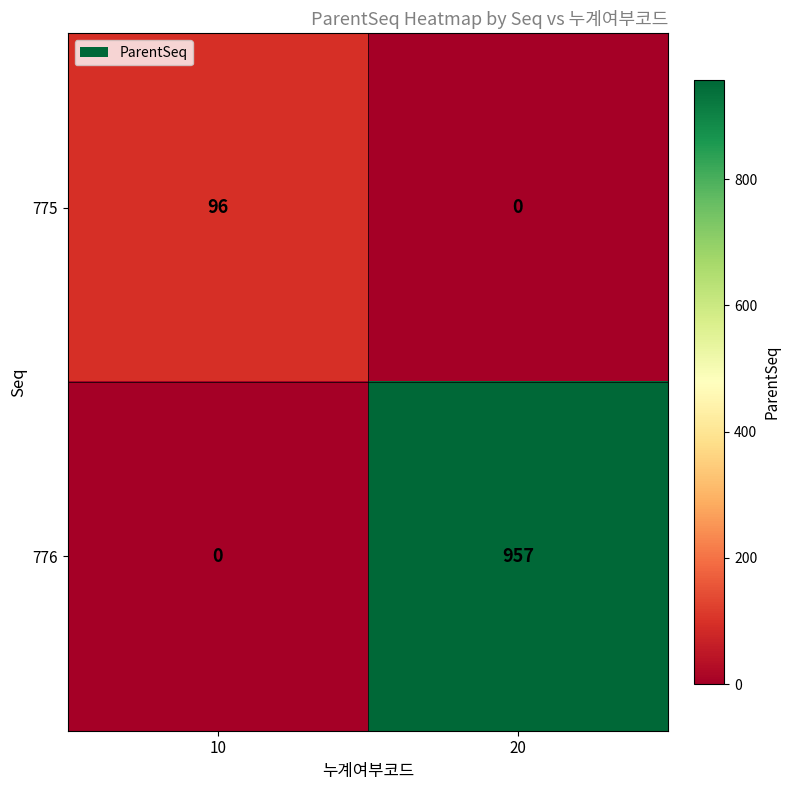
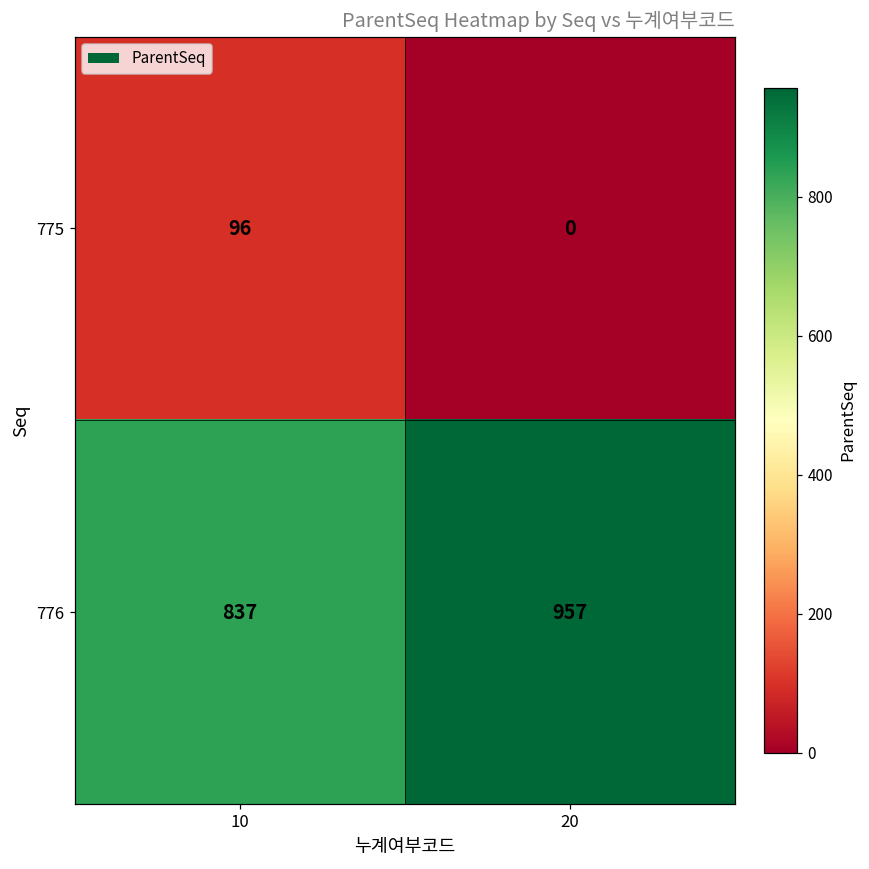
776, 10: 0 -> 837
